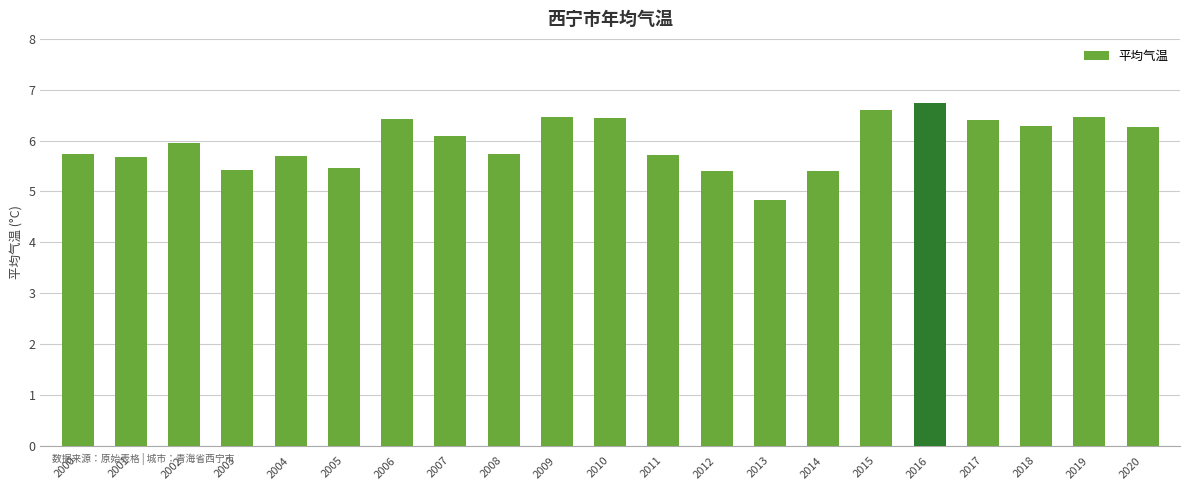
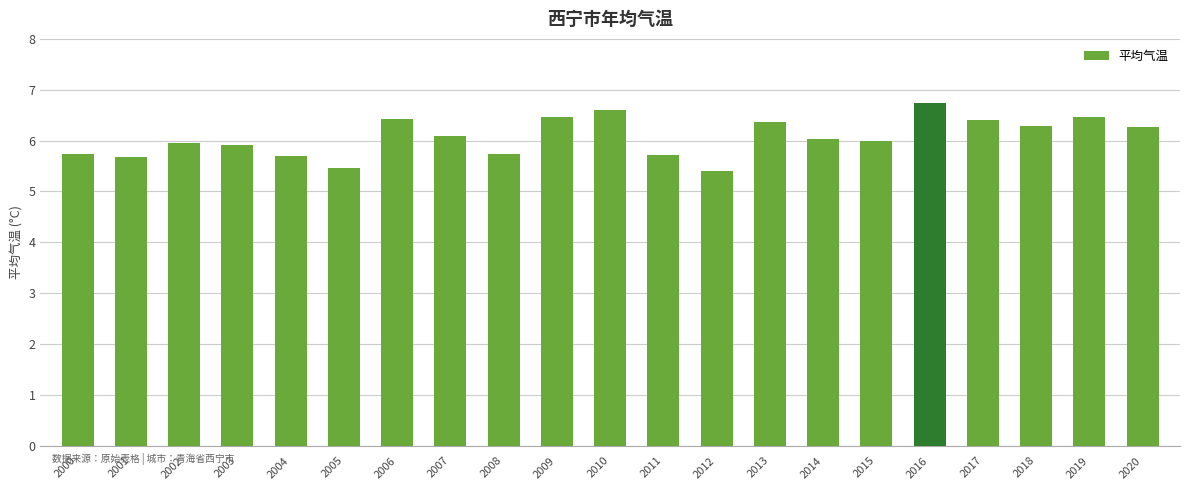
2003: 5.4 -> 5.9
2010: 6.4 -> 6.6
2013: 4.8 -> 6.4
2014: 5.4 -> 6.0
2015: 6.6 -> 6.0
